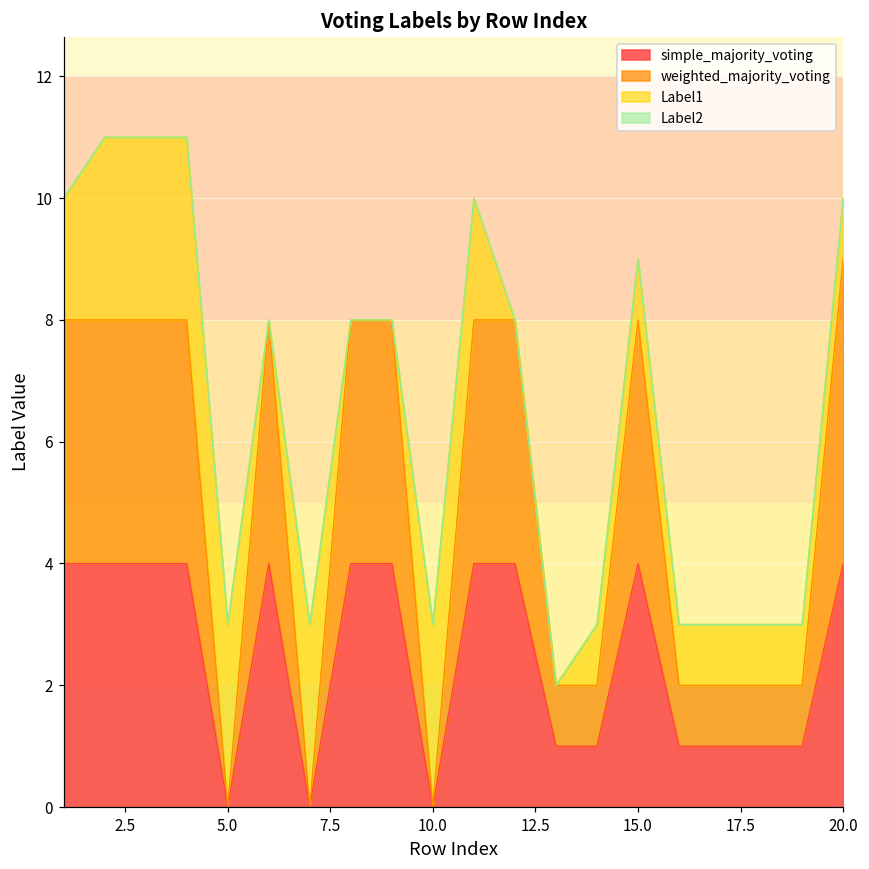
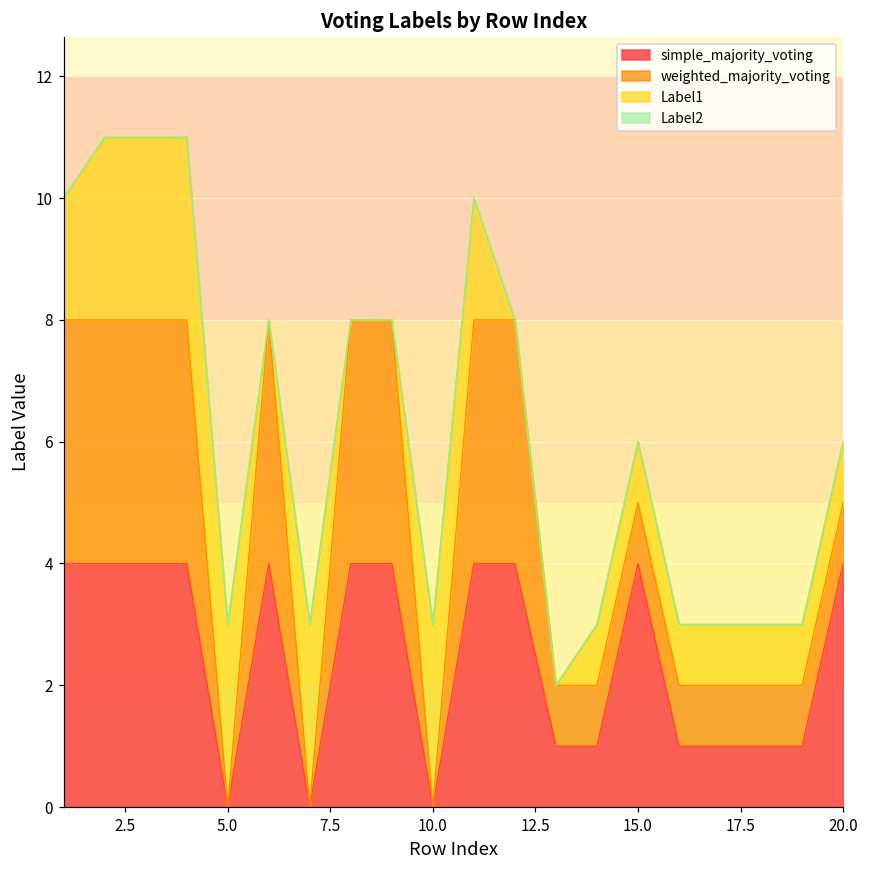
weighted_majority_voting, 15.0: 4 -> 1
weighted_majority_voting, 20.0: 5 -> 1
